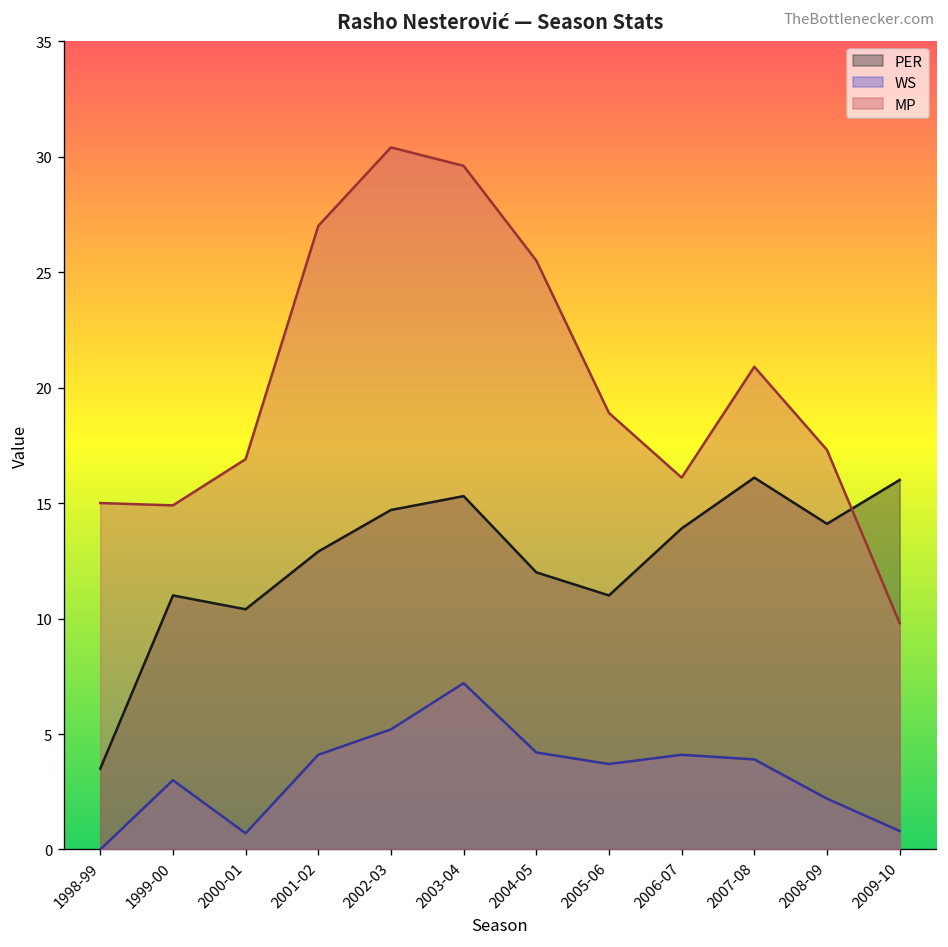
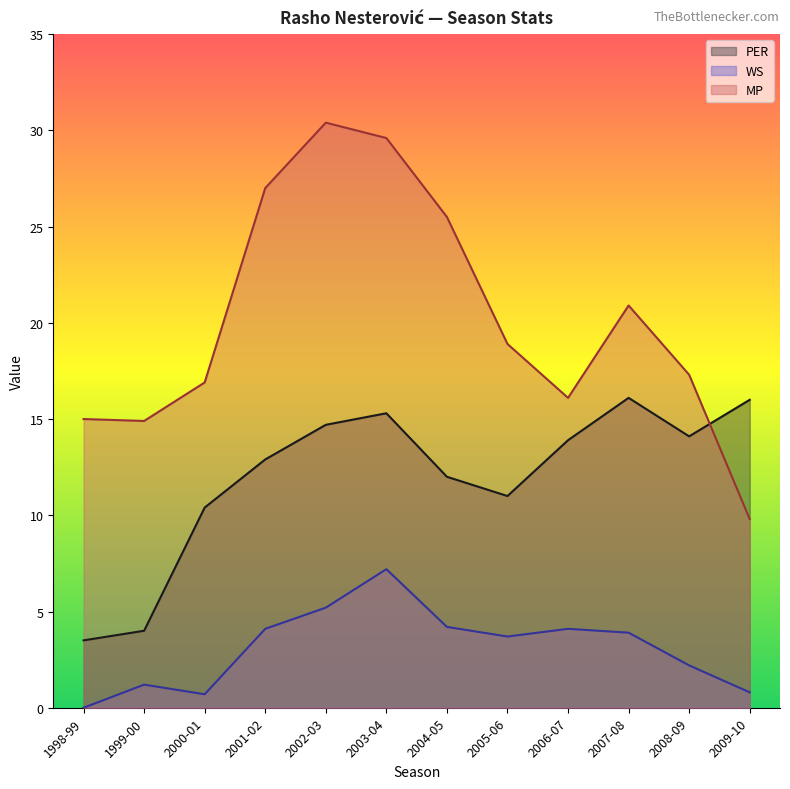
PER, 1999-00: 11 -> 4
WS, 1999-00: 3.0 -> 1.2
